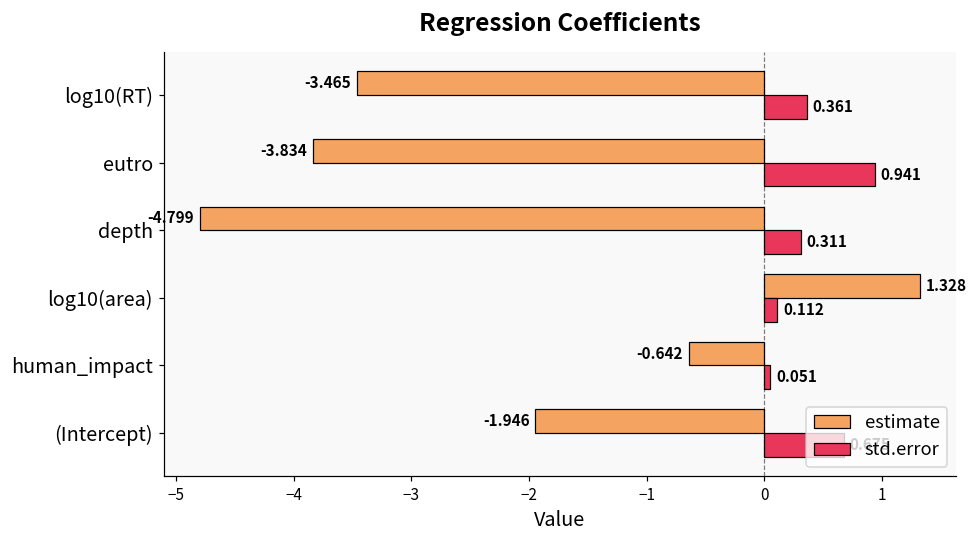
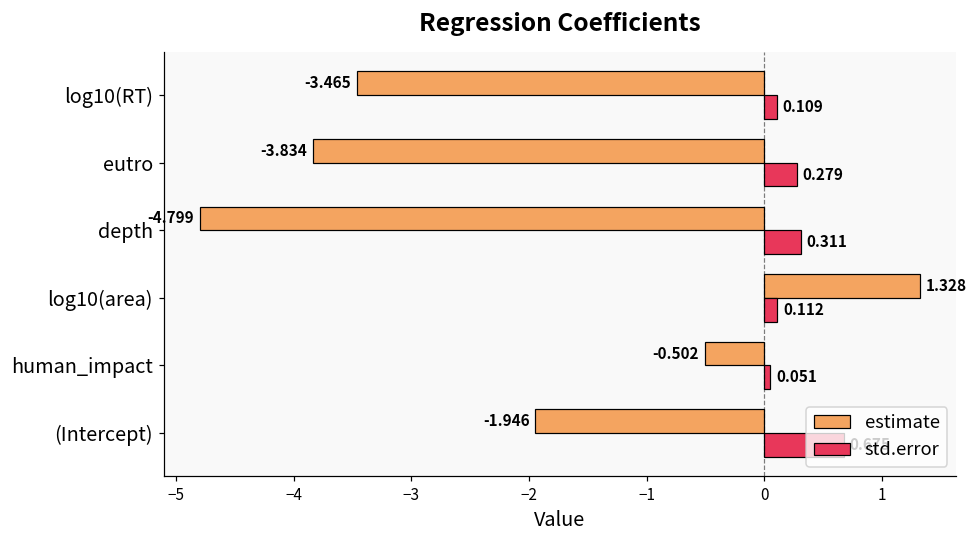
std.error, log10(RT): 0.361 -> 0.109
std.error, eutro: 0.941 -> 0.279
estimate, human_impact: -0.642 -> -0.502
